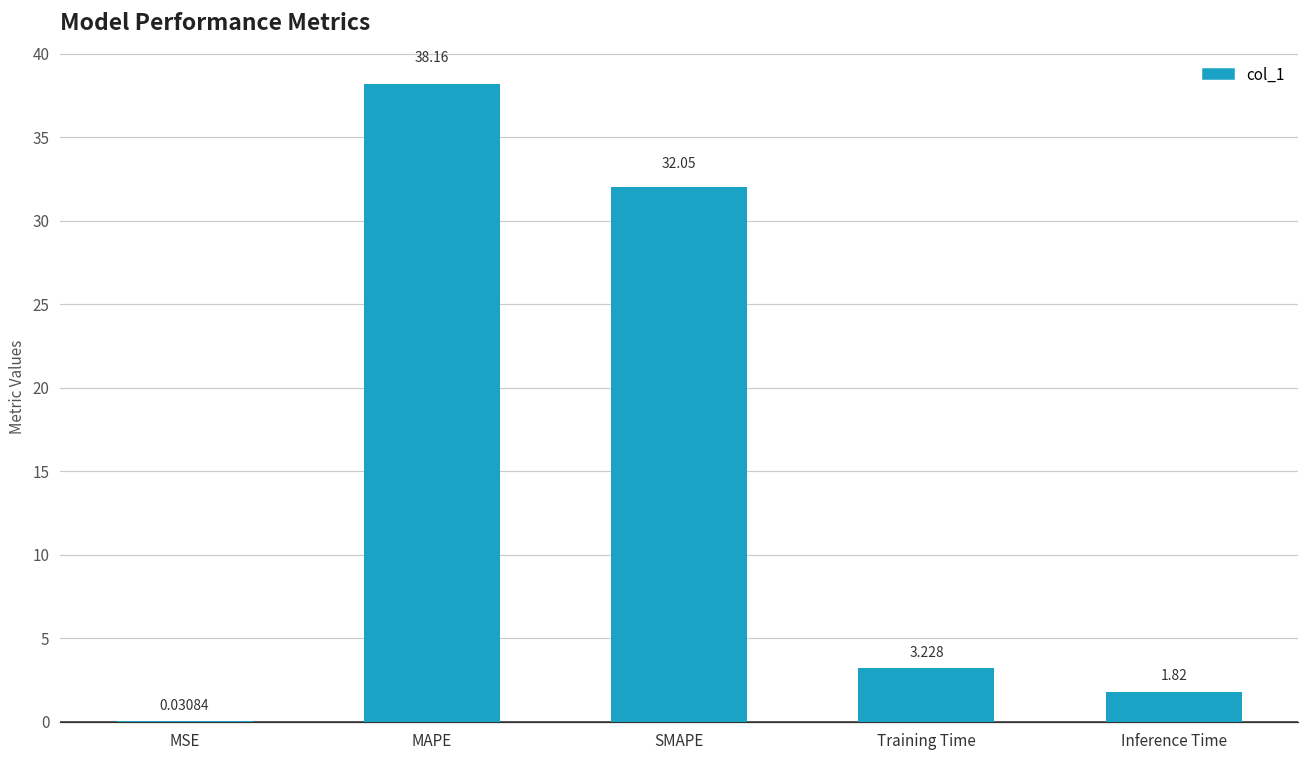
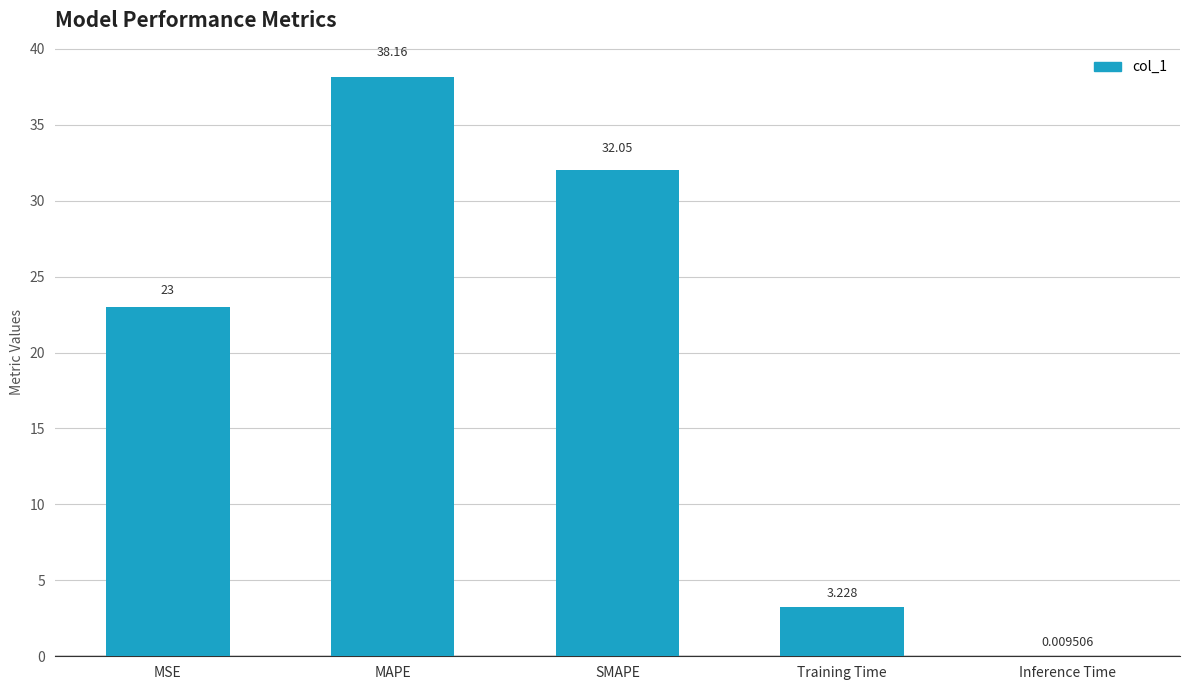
MSE: 0.03084 -> 23
Inference Time: 1.82 -> 0.009506
